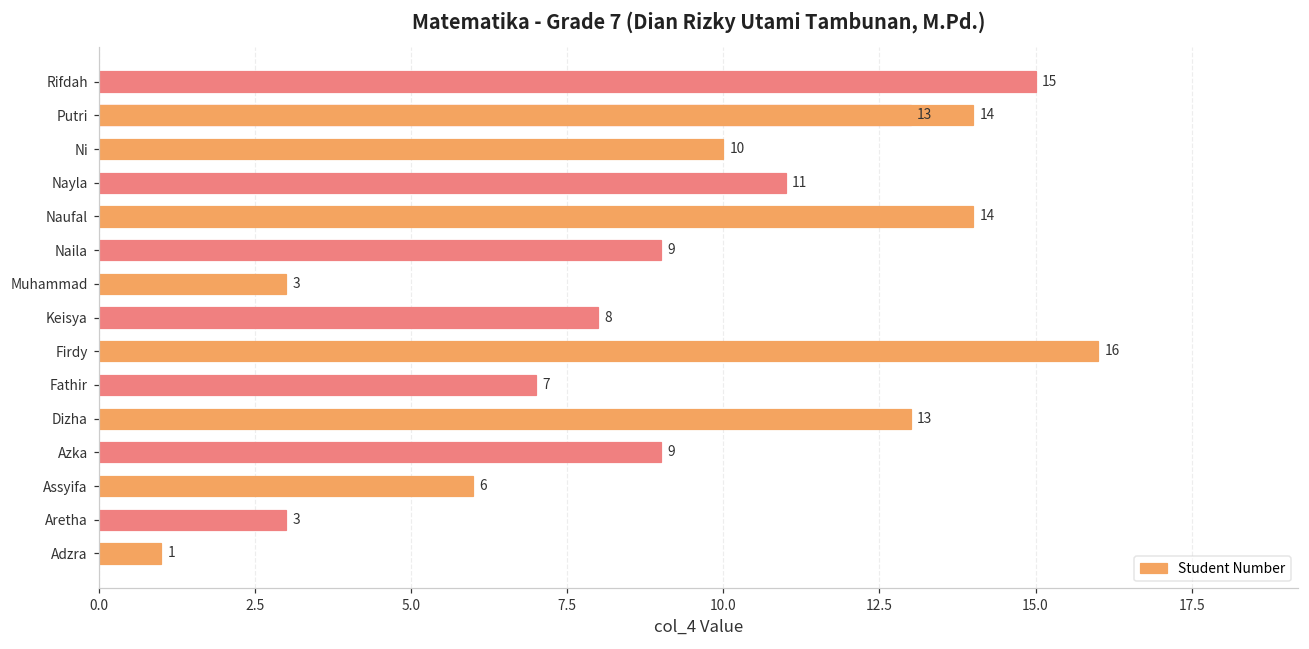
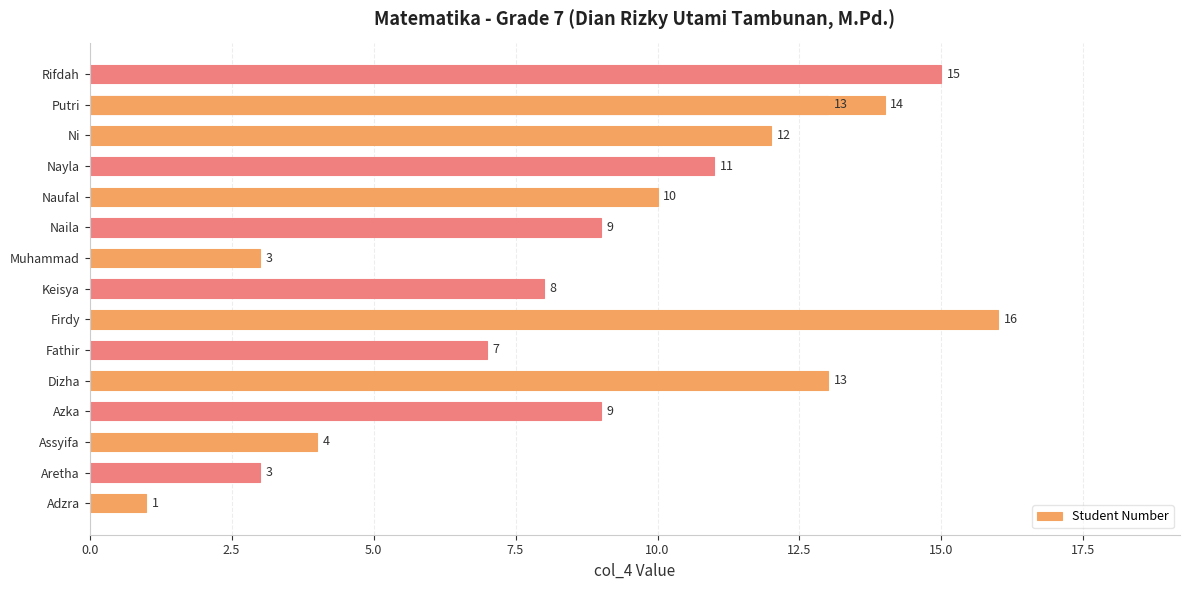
Ni: 10 -> 12
Naufal: 14 -> 10
Assyifa: 6 -> 4
